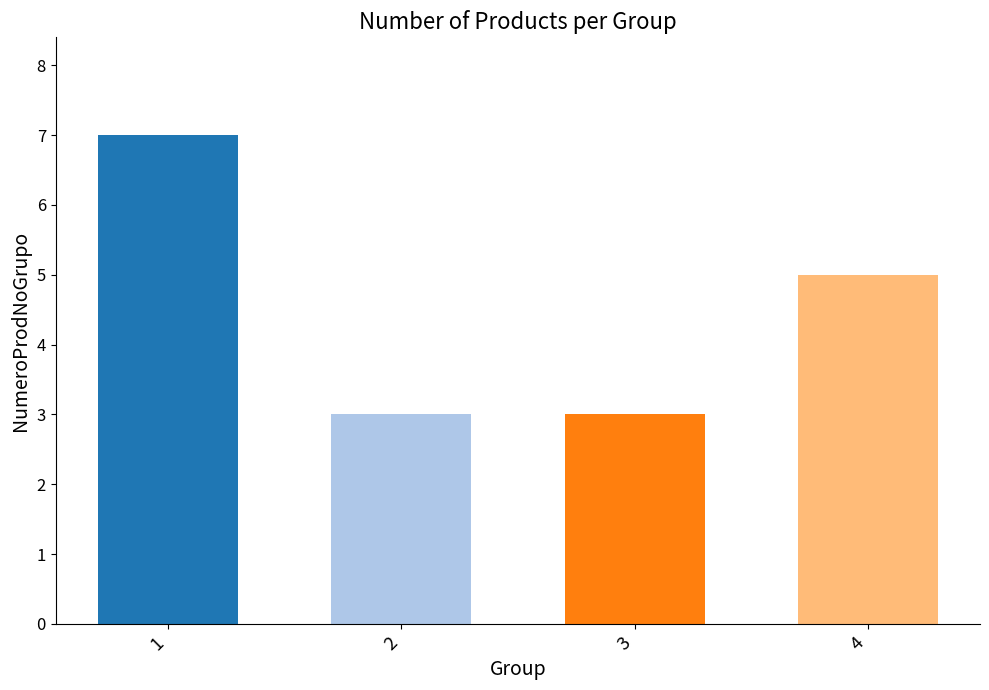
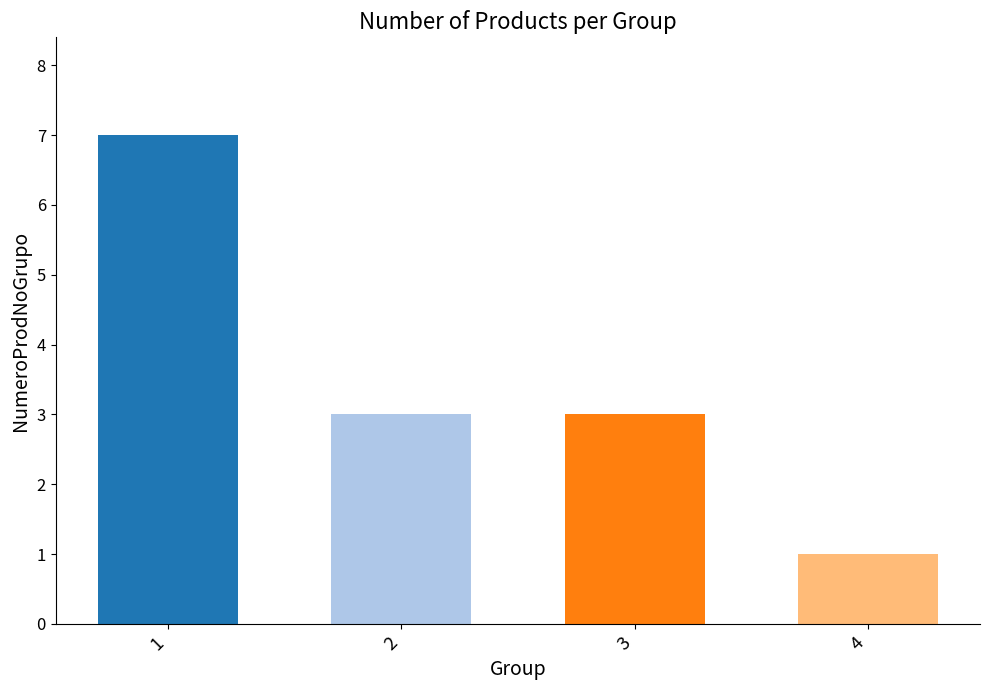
4: 5 -> 1
